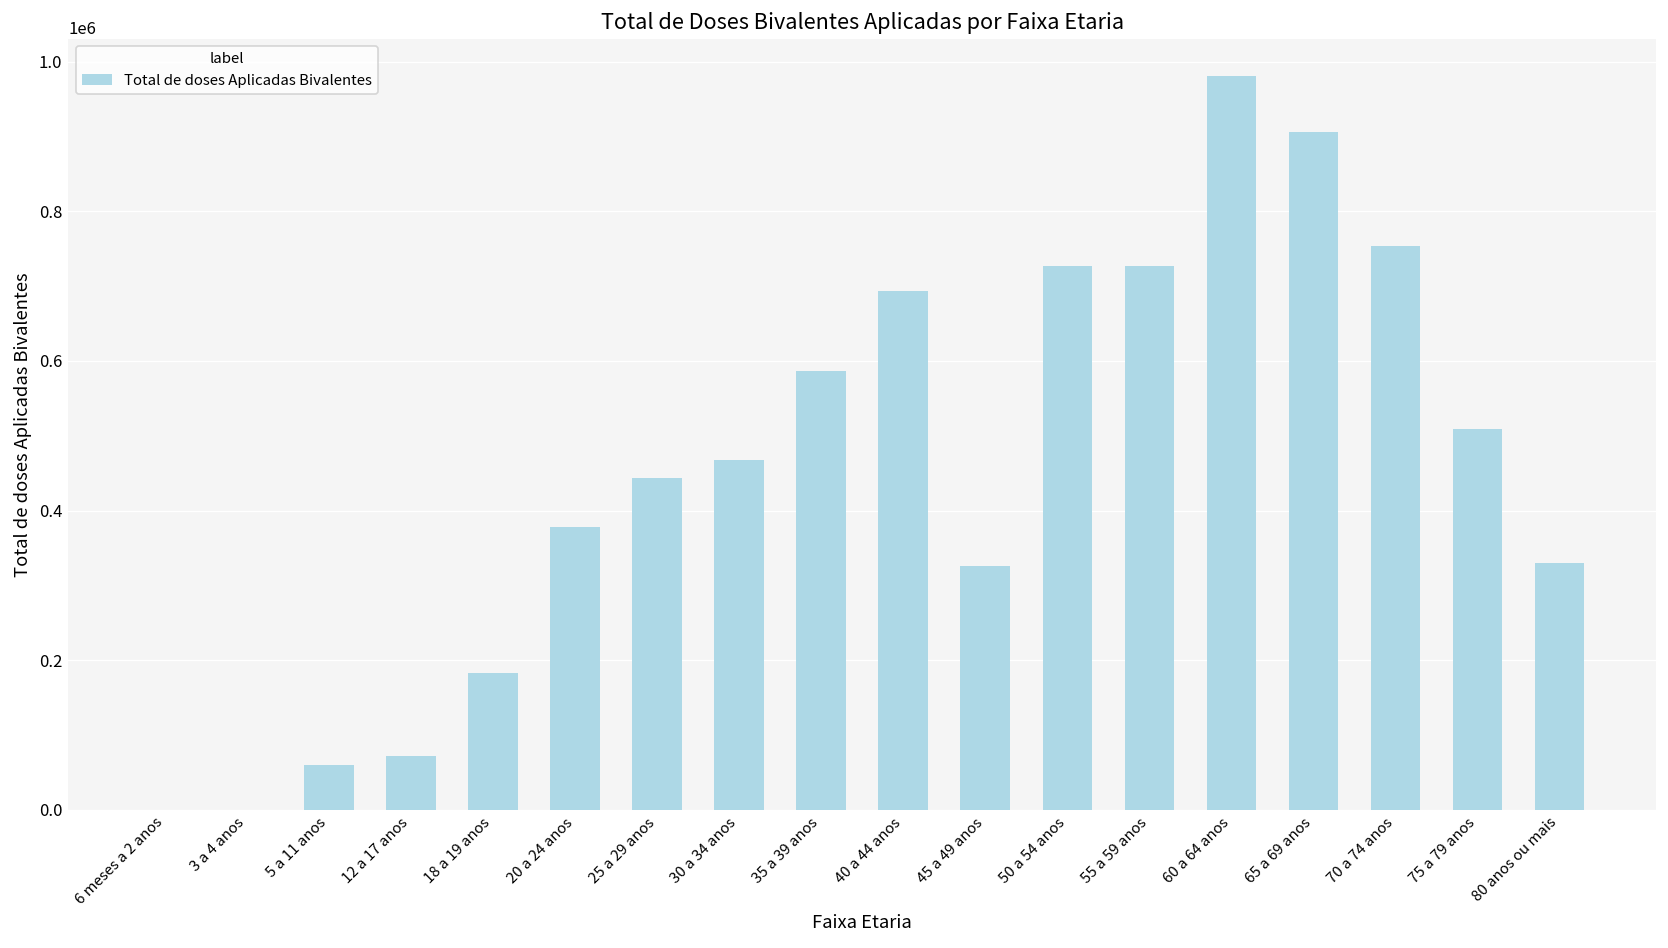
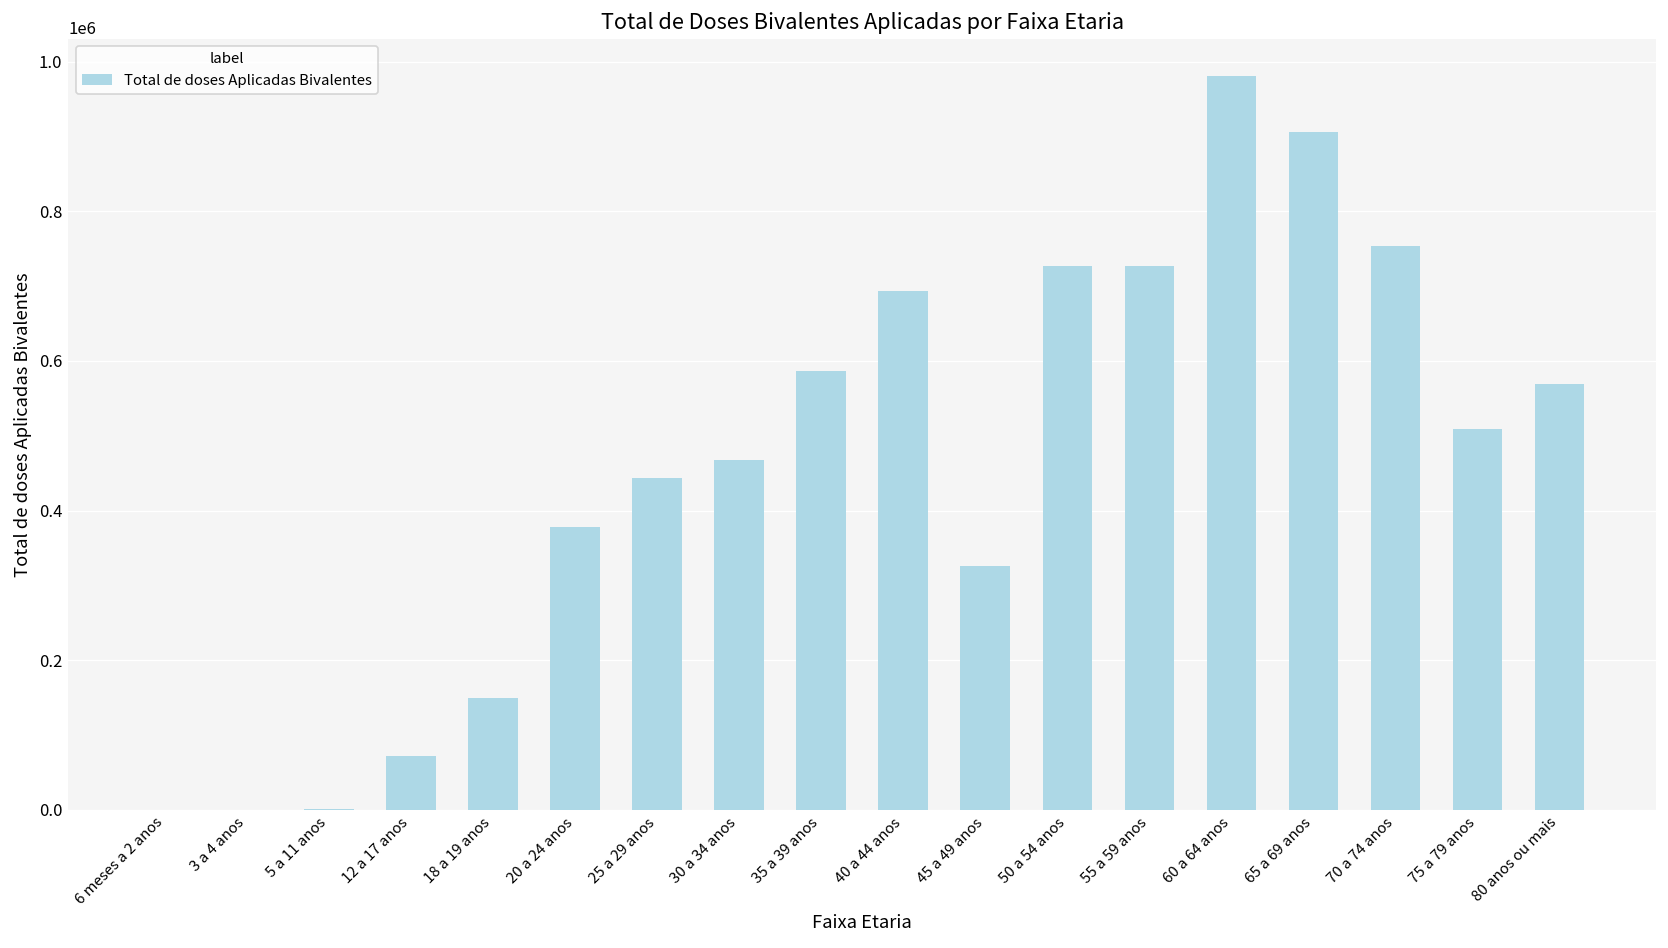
5 a 11 anos: 60000 -> 0
18 a 19 anos: 180000 -> 150000
80 anos ou mais: 330000 -> 570000
